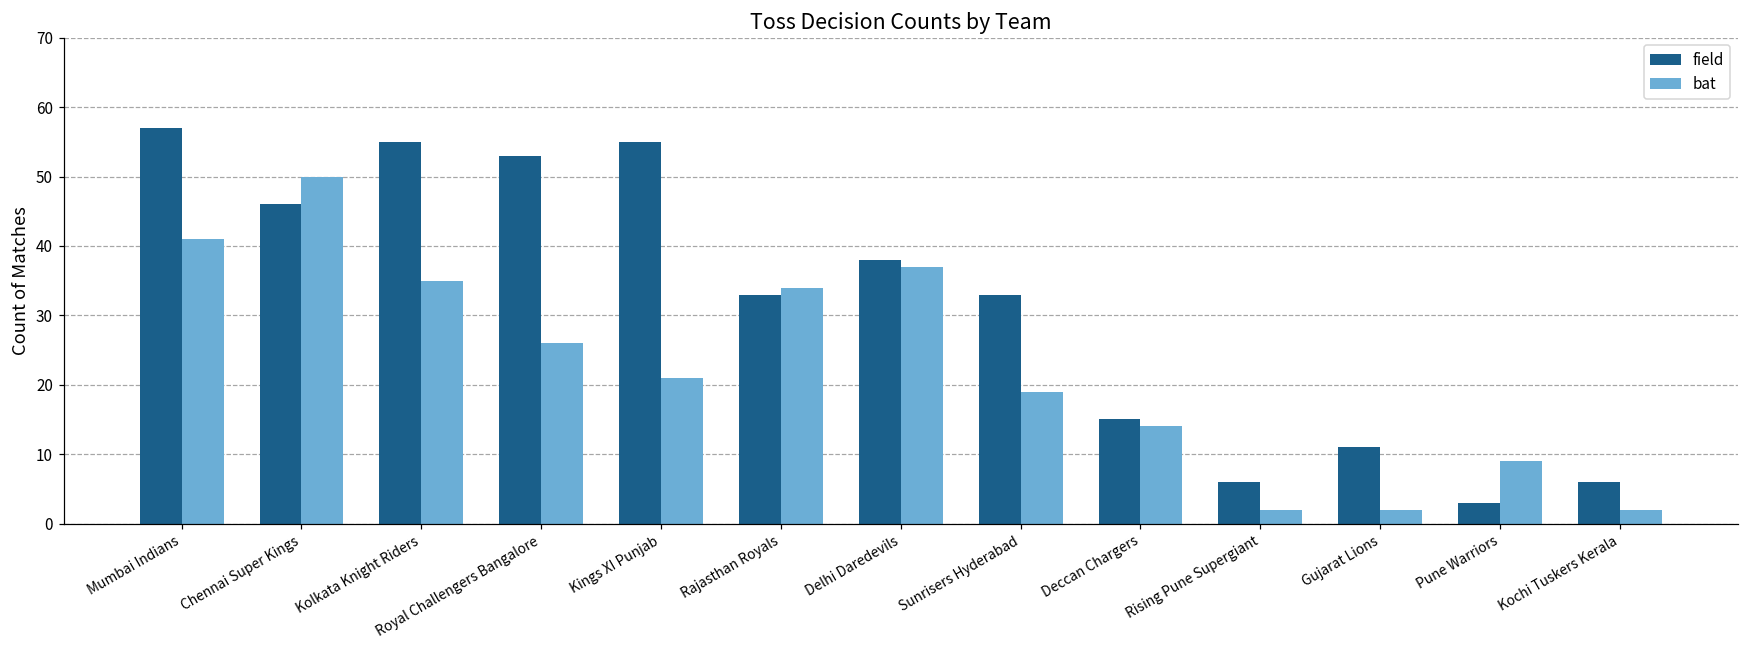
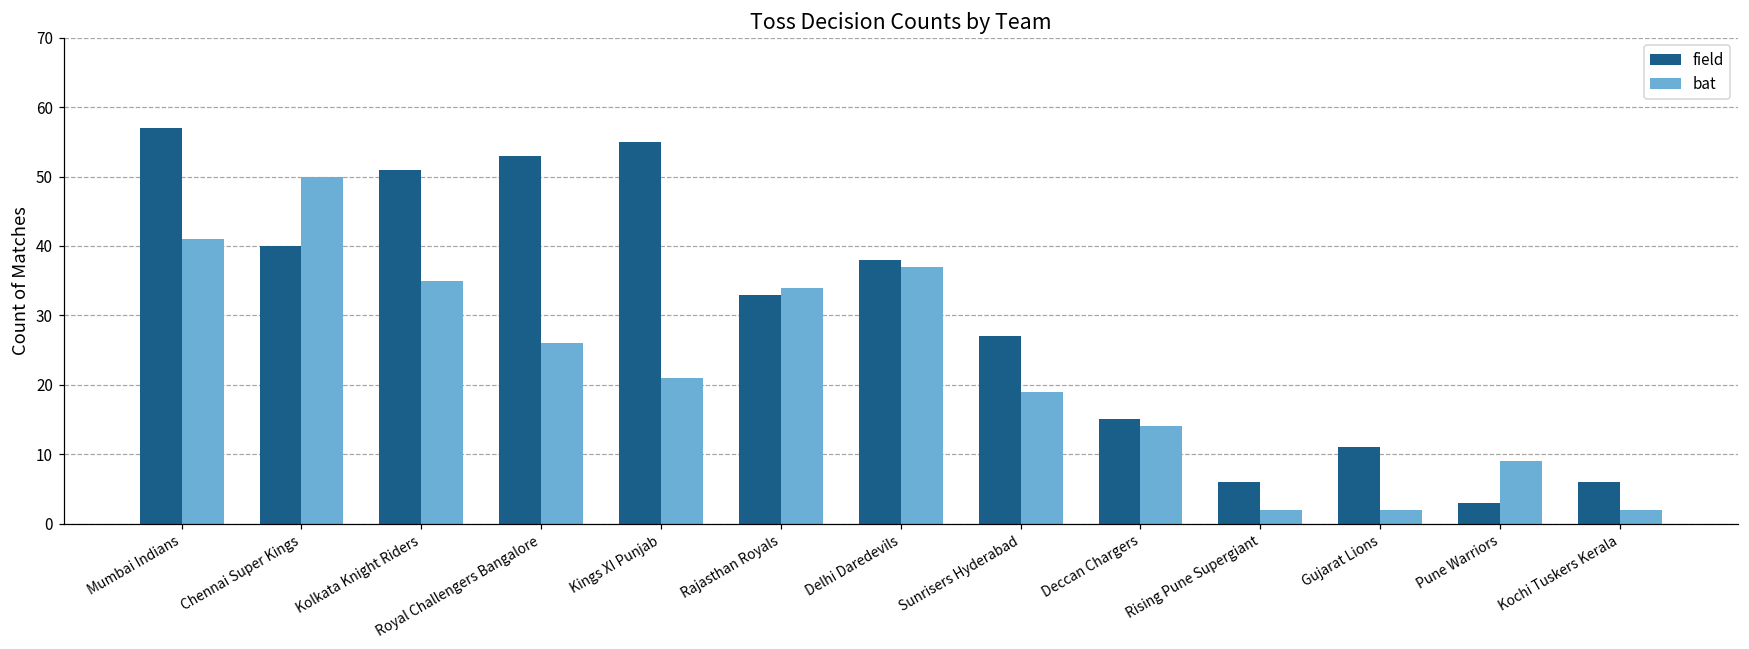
field, Chennai Super Kings: 46 -> 40
field, Kolkata Knight Riders: 55 -> 51
field, Sunrisers Hyderabad: 33 -> 27
